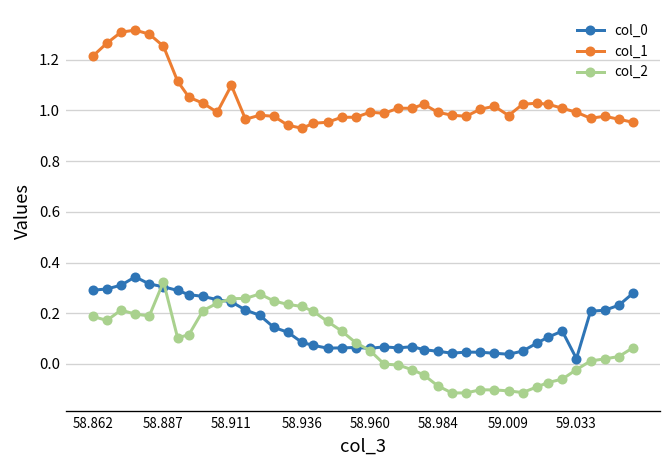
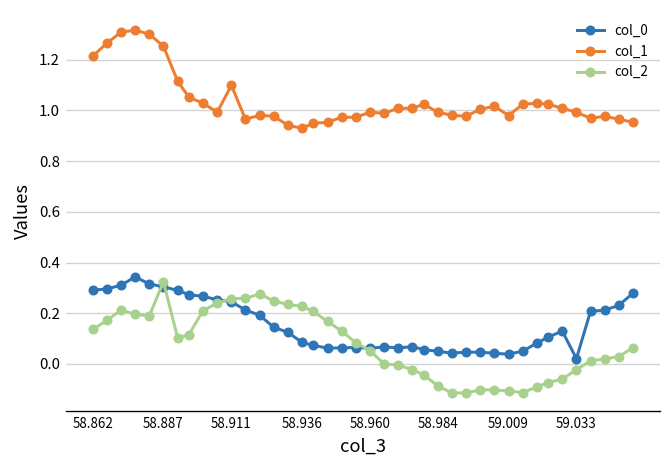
col_2, 58.862: 0.19 -> 0.14
